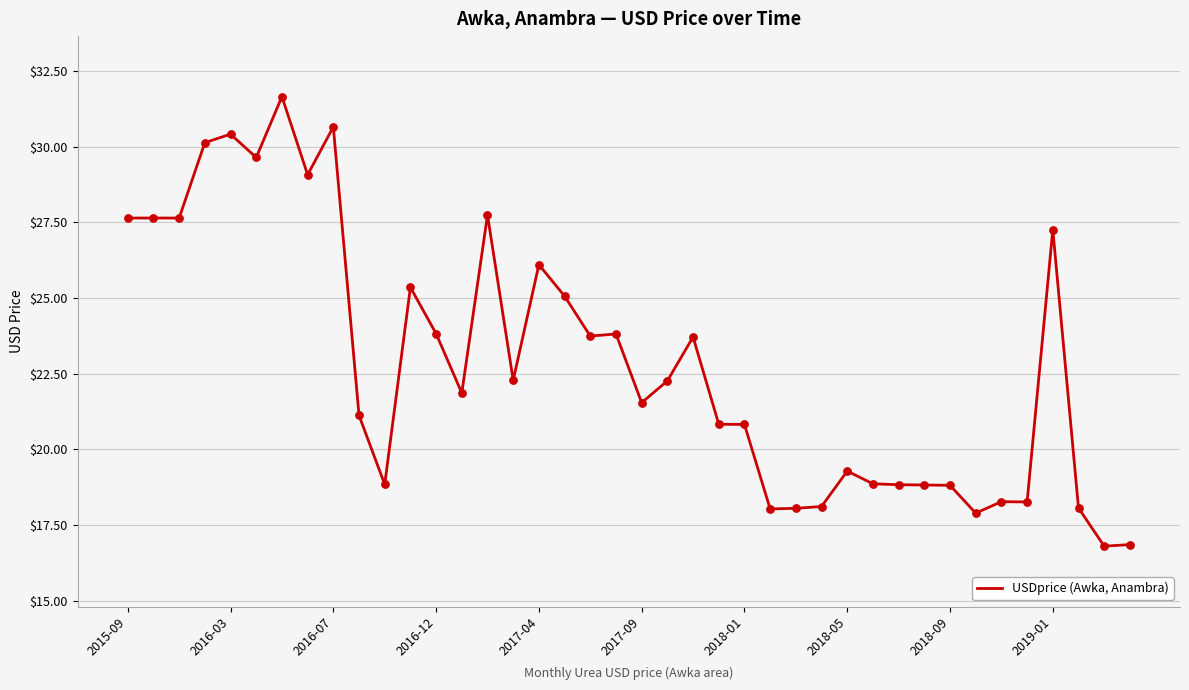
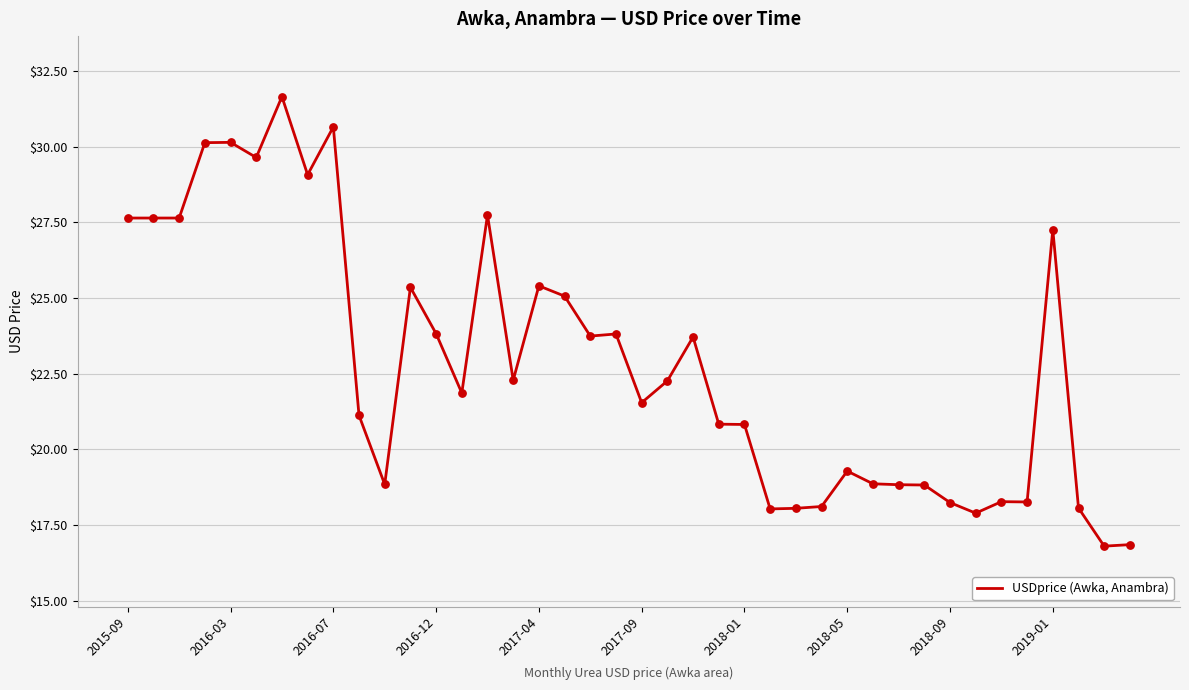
2016-03: $30.4 -> $30.1
2017-04: $26.1 -> $25.4
2018-09: $18.8 -> $18.2
